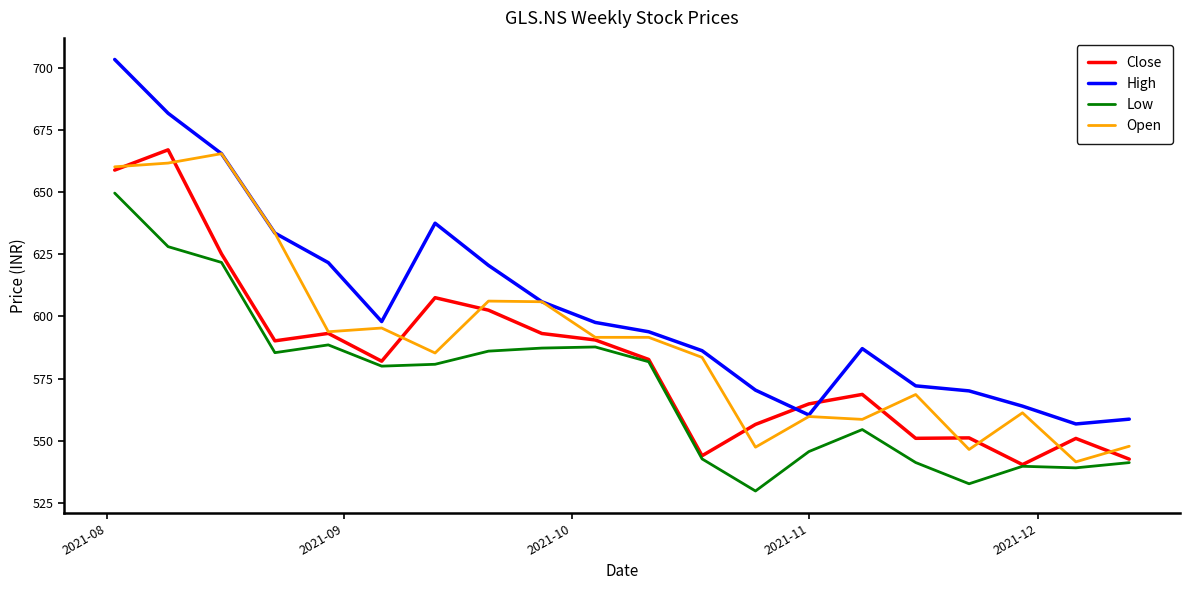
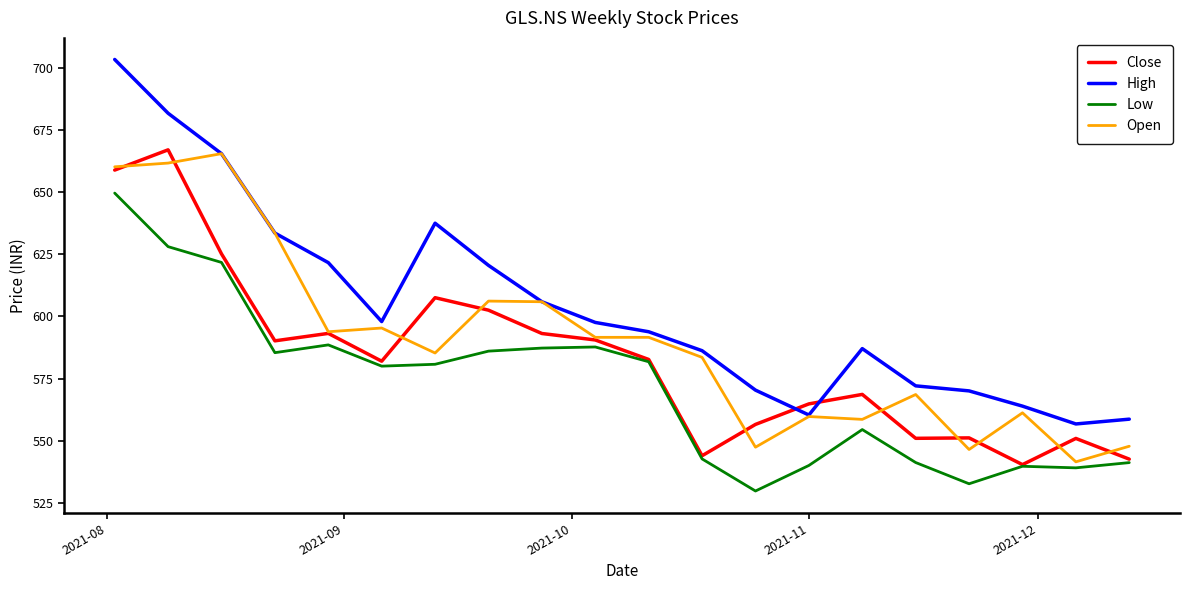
Low, 2021-11: 546 -> 540
